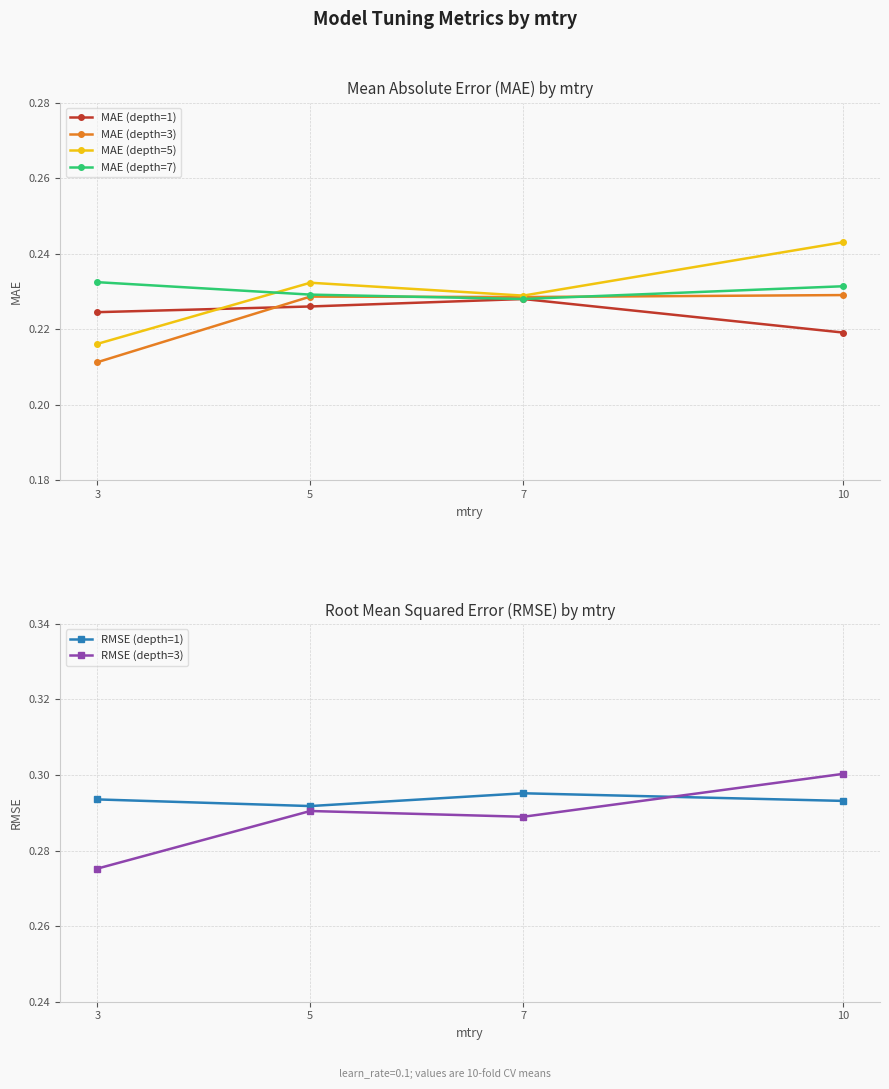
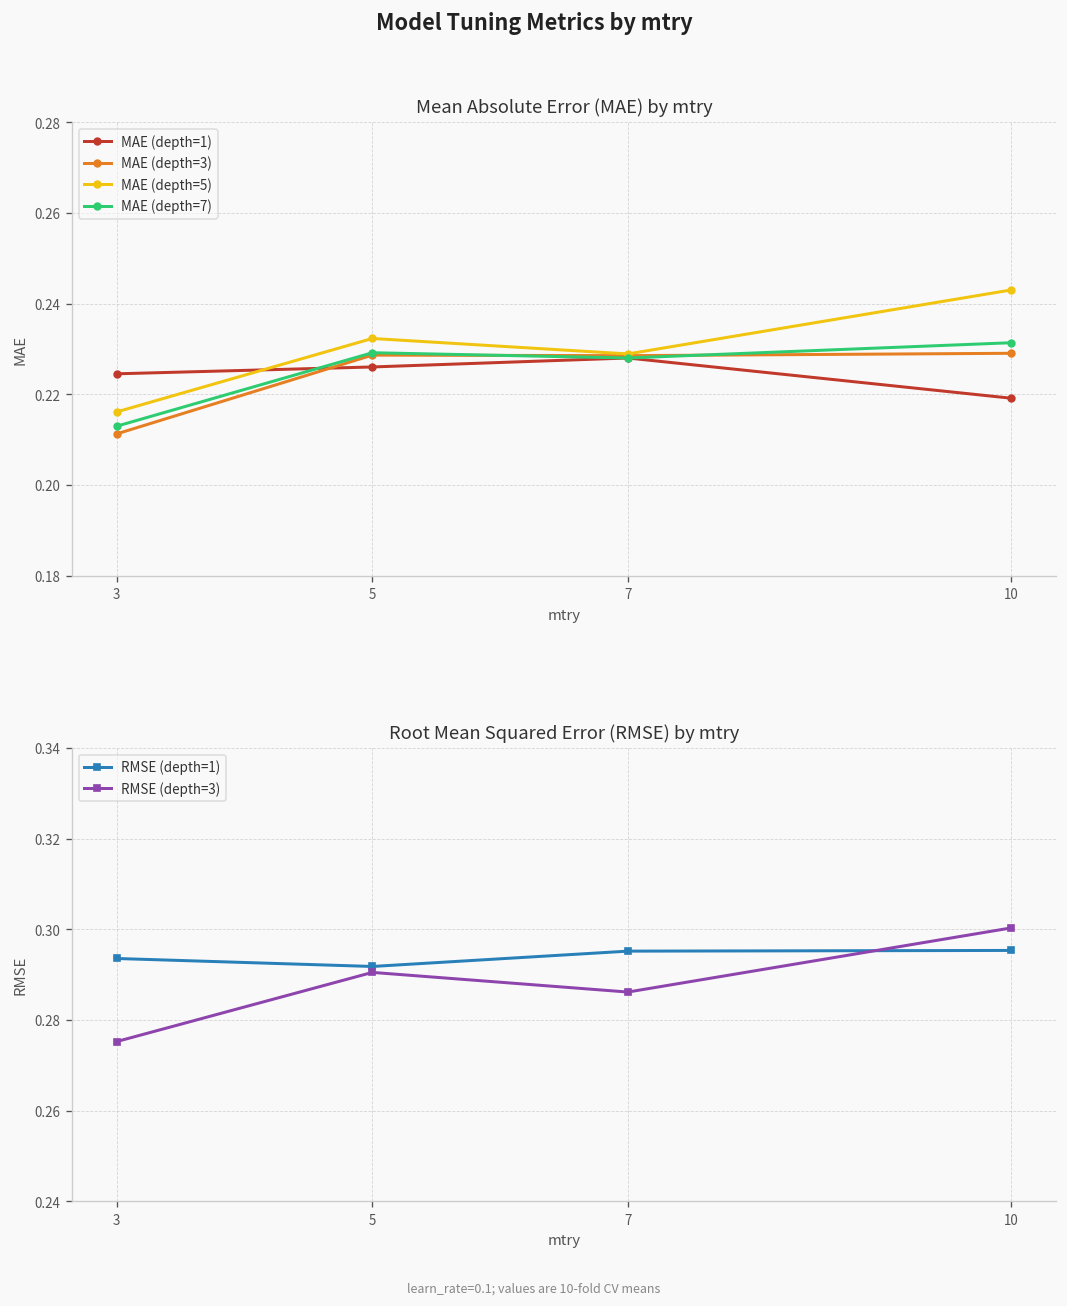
Mean Absolute Error (MAE) by mtry, MAE (depth=7), 3: 0.232 -> 0.213
Root Mean Squared Error (RMSE) by mtry, RMSE (depth=3), 7: 0.289 -> 0.286
Root Mean Squared Error (RMSE) by mtry, RMSE (depth=1), 10: 0.293 -> 0.295
